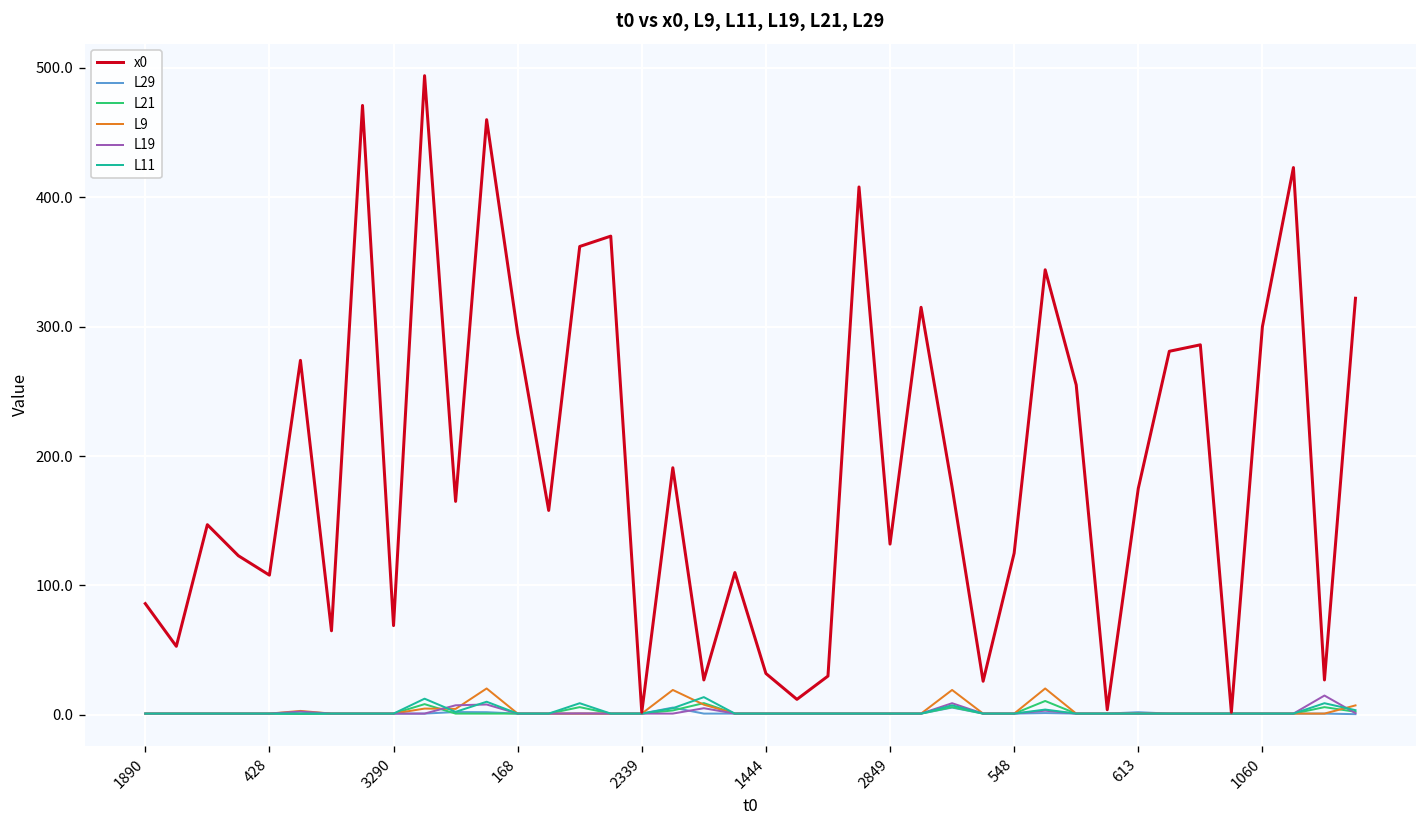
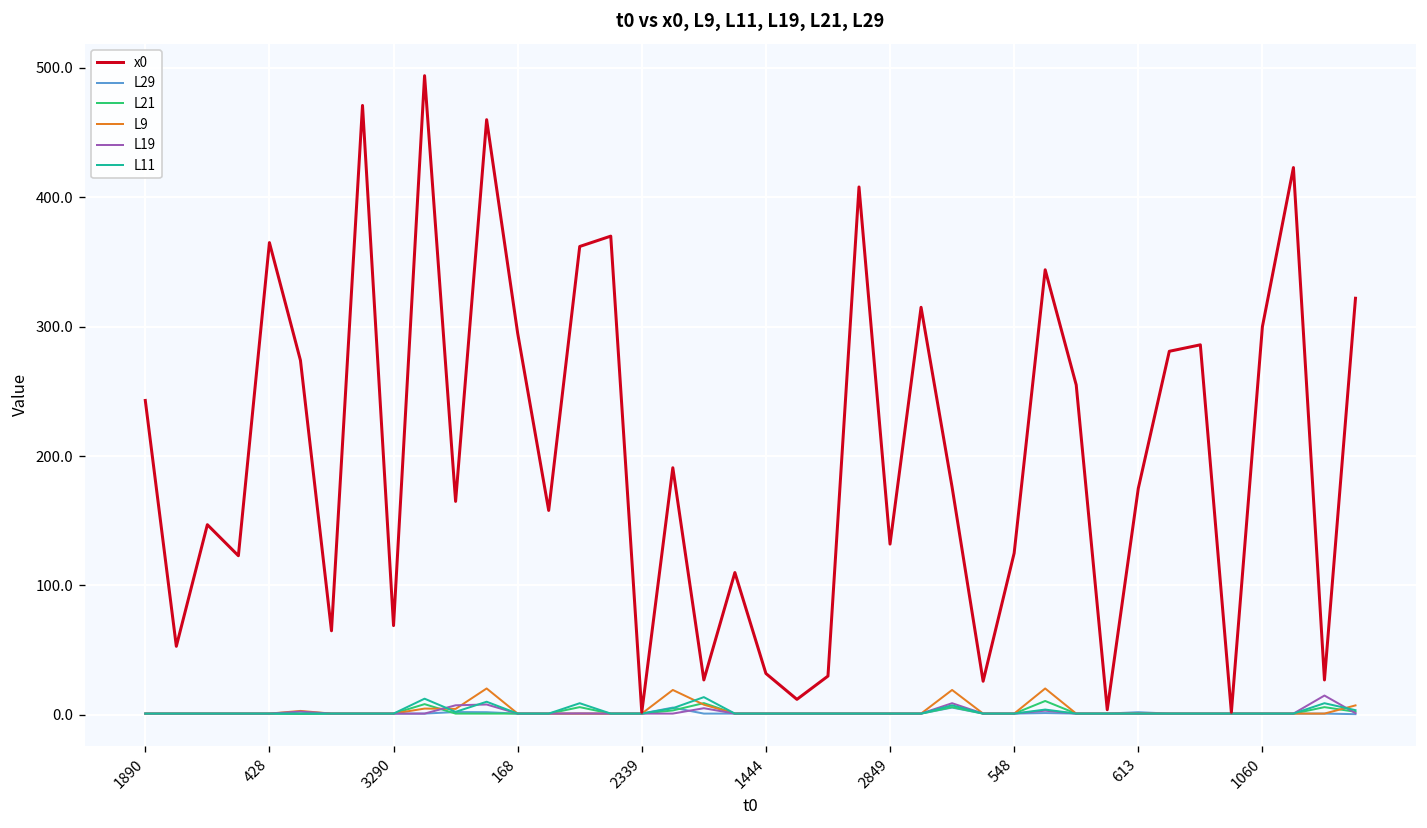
x0, 1890: 86 -> 243
x0, 428: 108 -> 365
